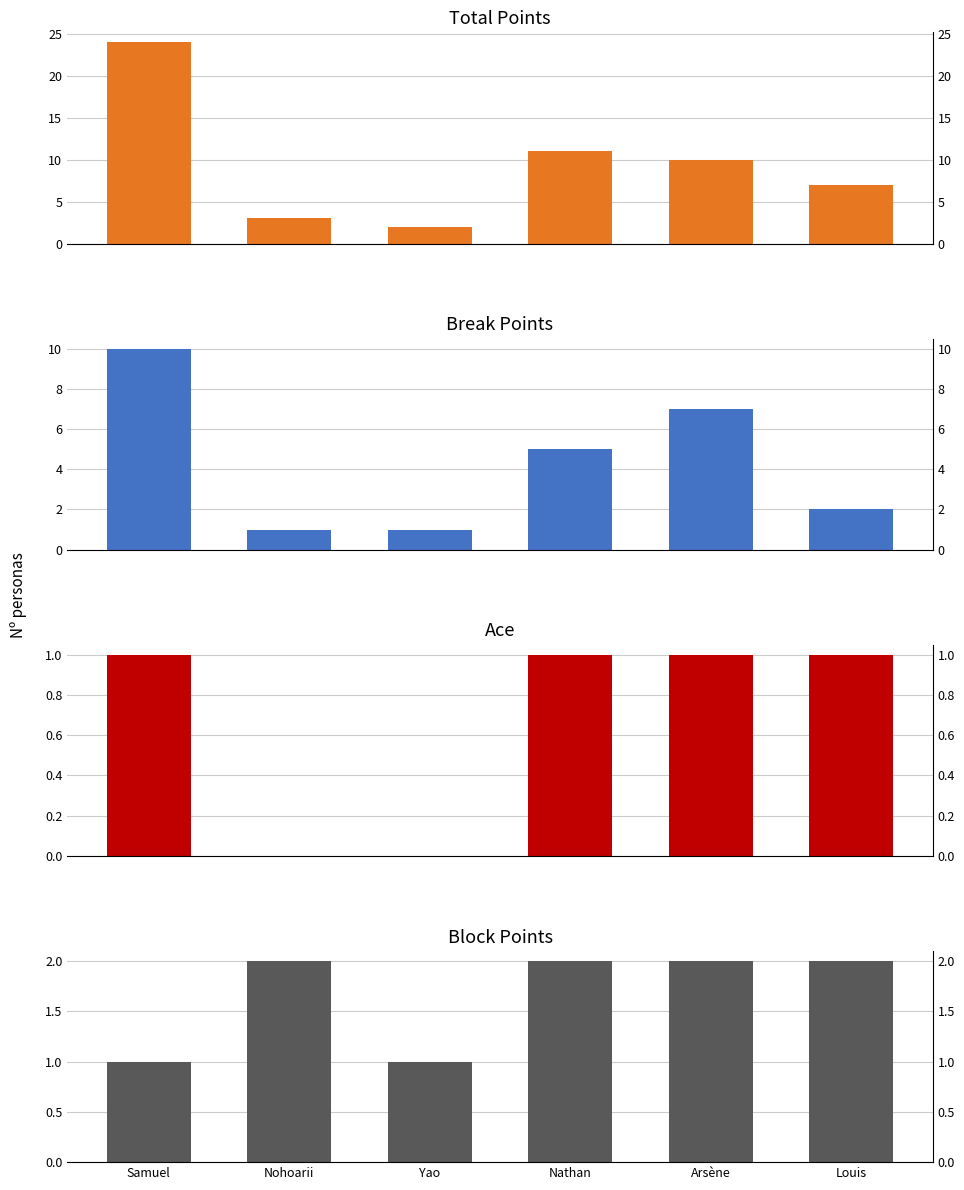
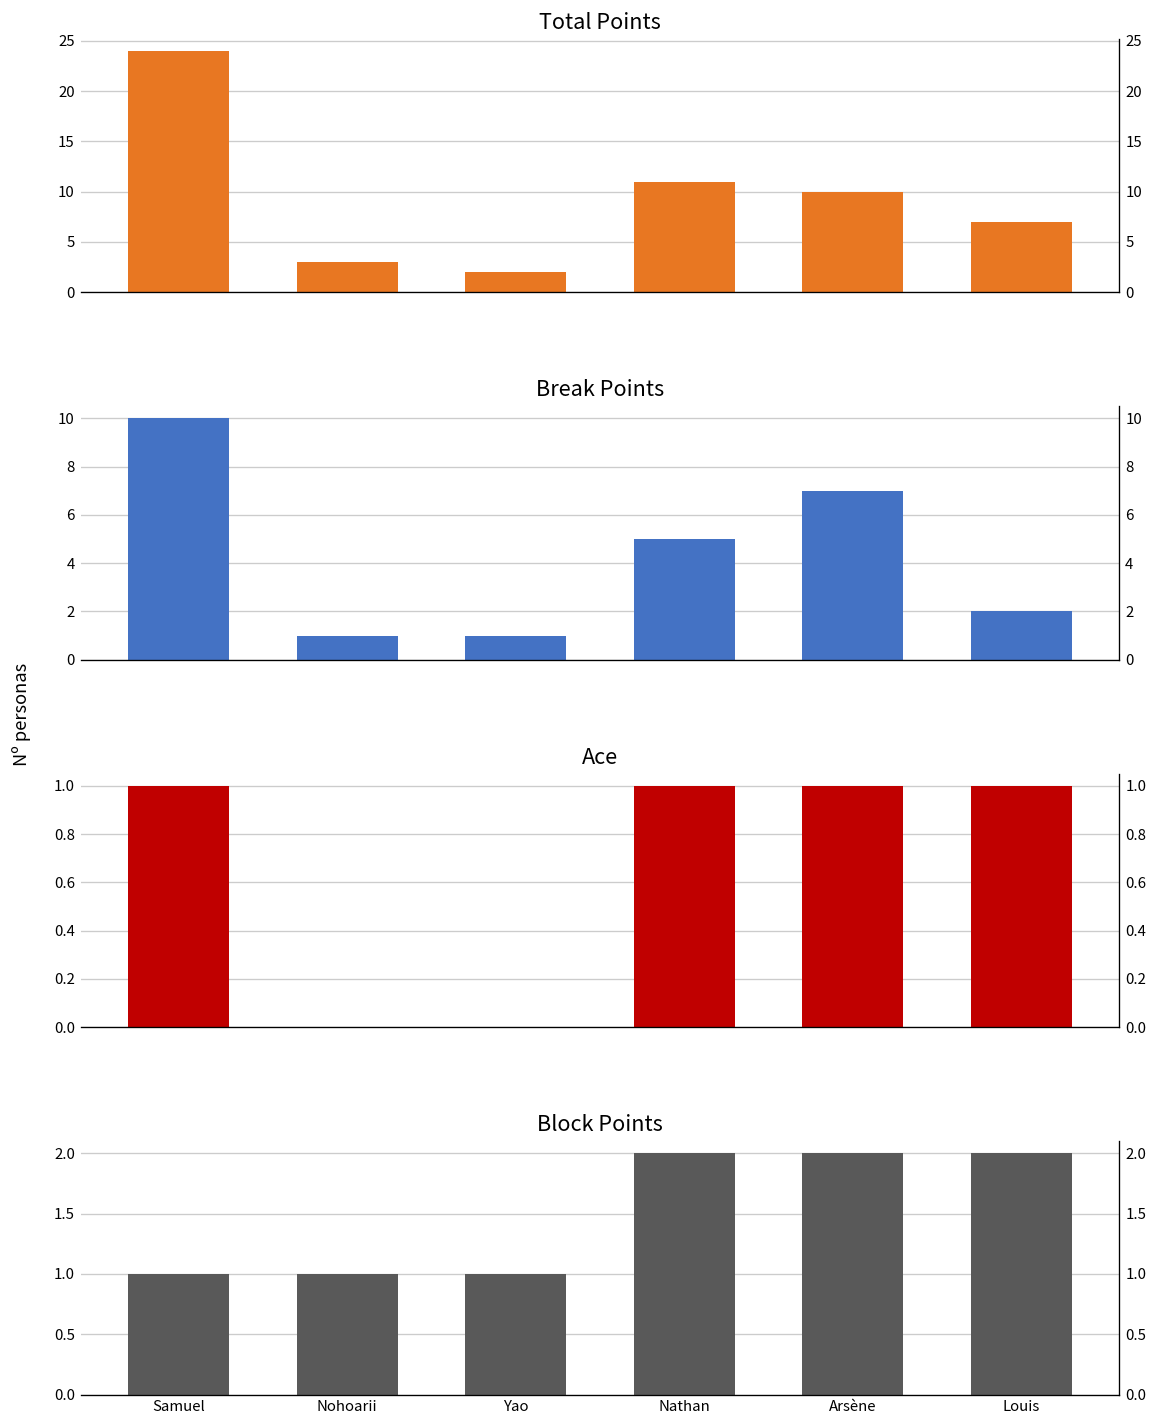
Block Points, Nohoarii: 2 -> 1
